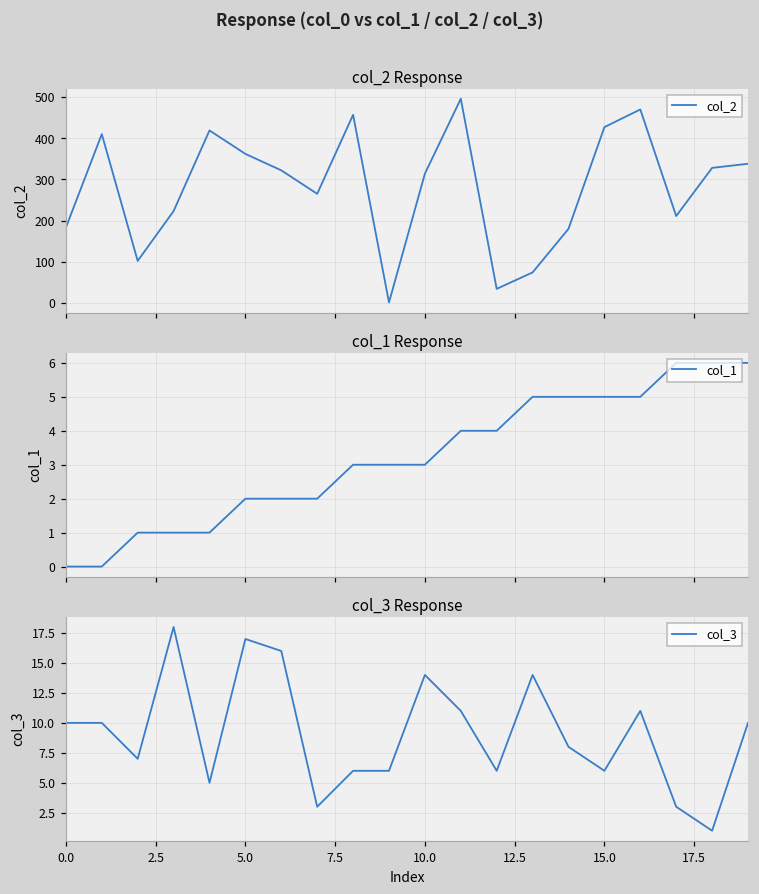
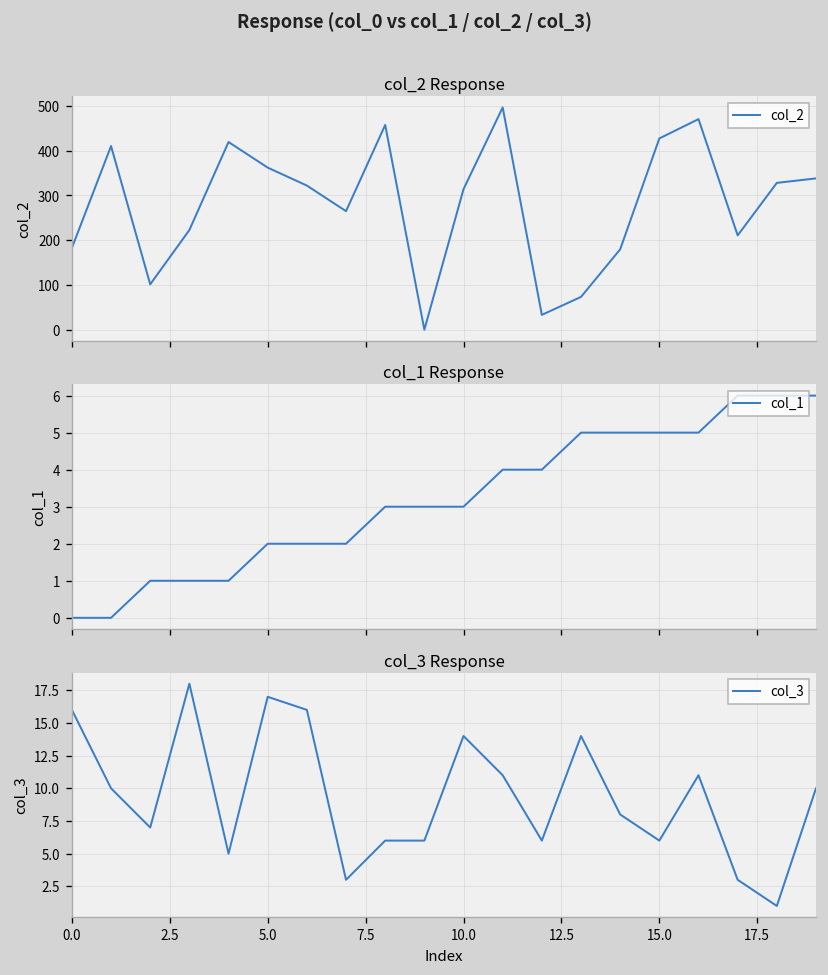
col_3 Response, 0.0: 10 -> 16
